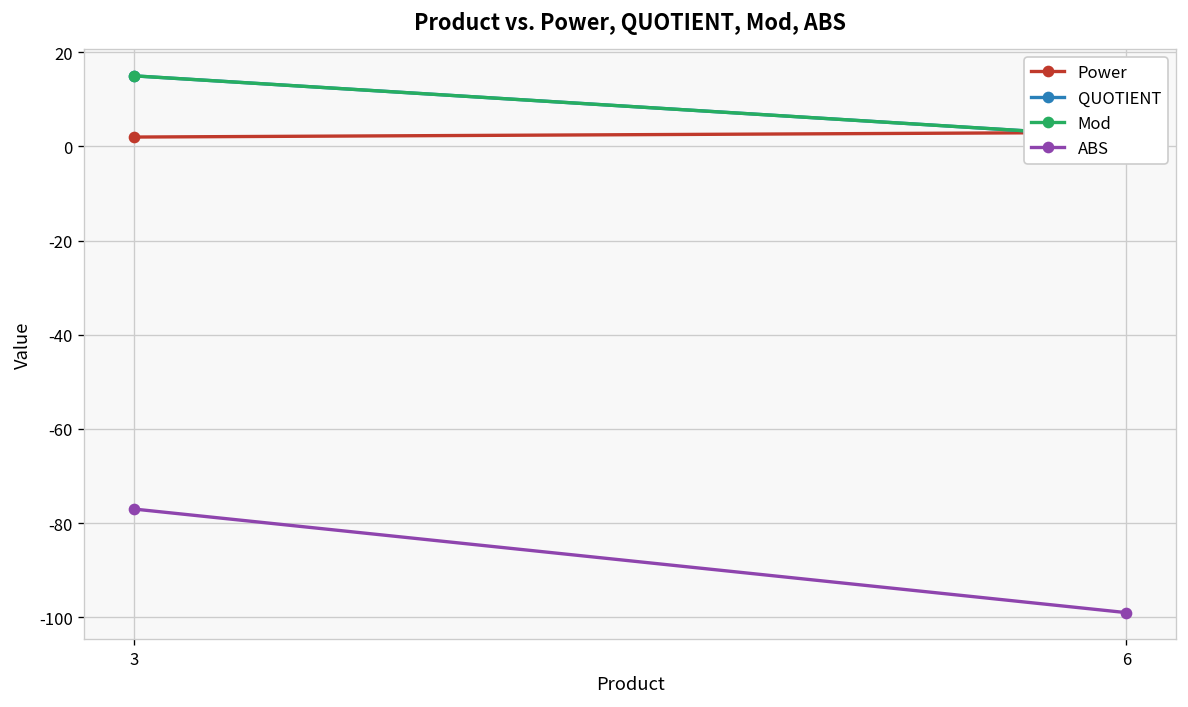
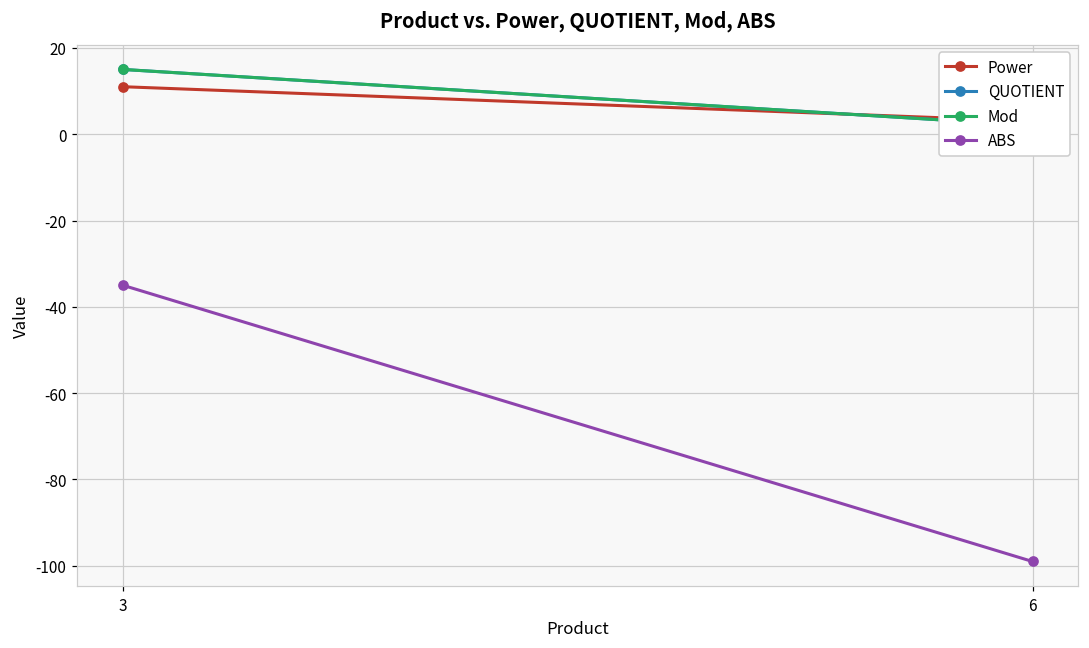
Power, 3: 2 -> 11
ABS, 3: -77 -> -35
